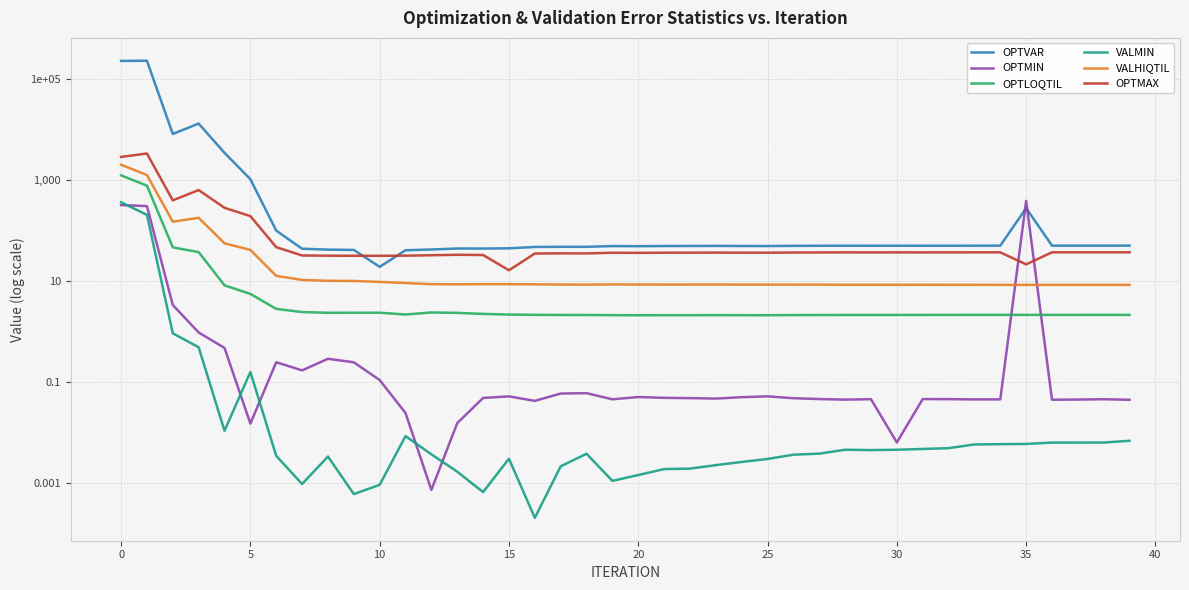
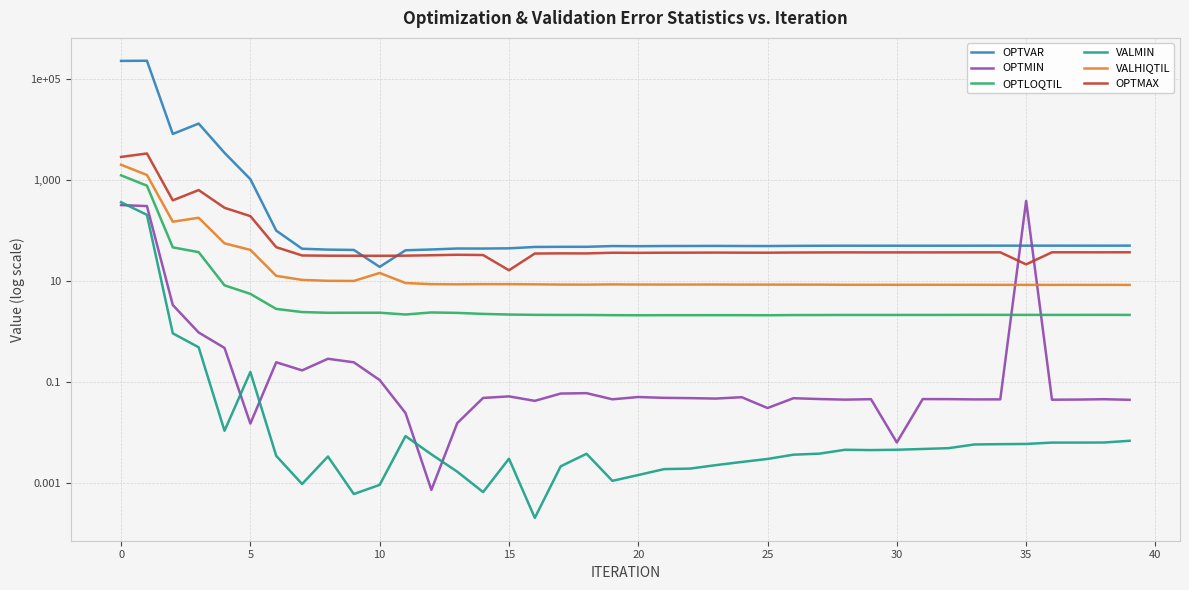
VALHIQTIL, 10: 10 -> 14
OPTMIN, 25: 0.05 -> 0.03
OPTVAR, 35: 300 -> 50
